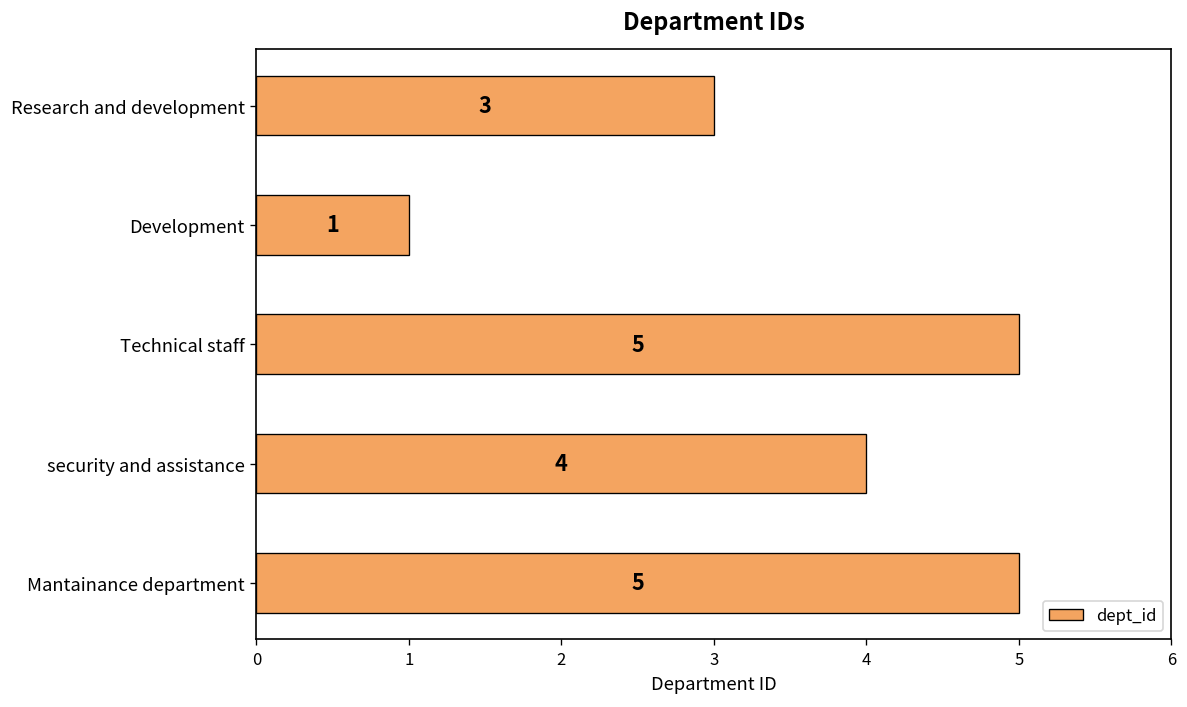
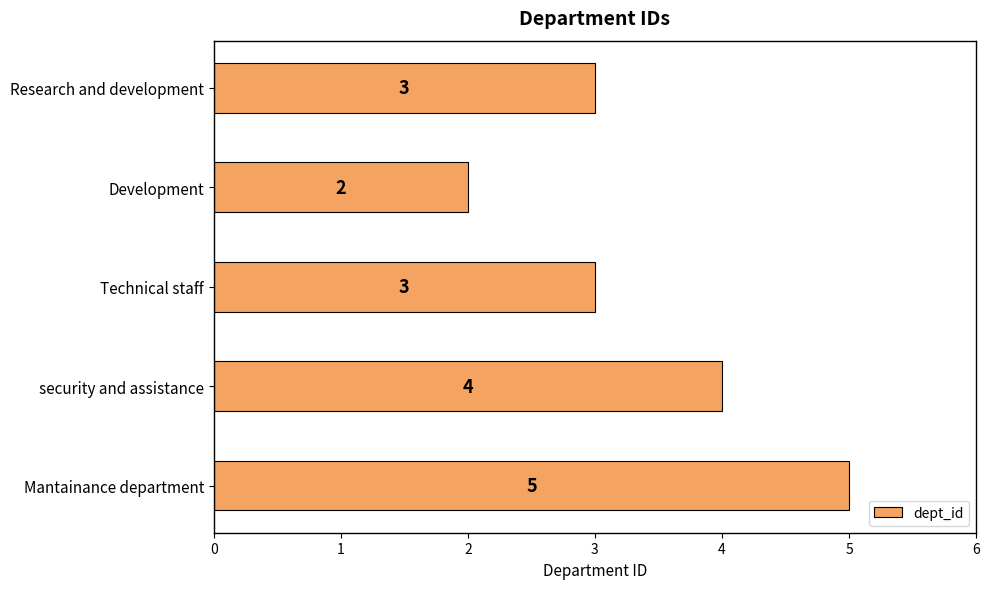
Development: 1 -> 2
Technical staff: 5 -> 3
